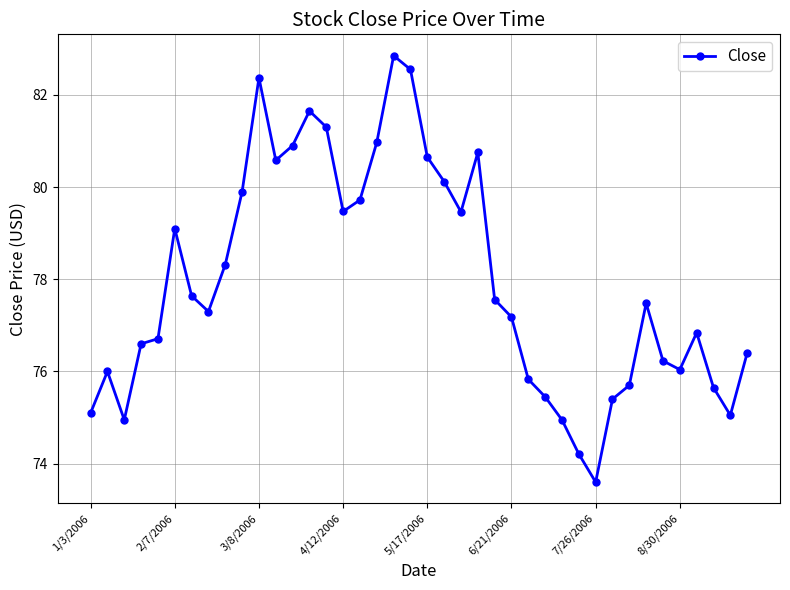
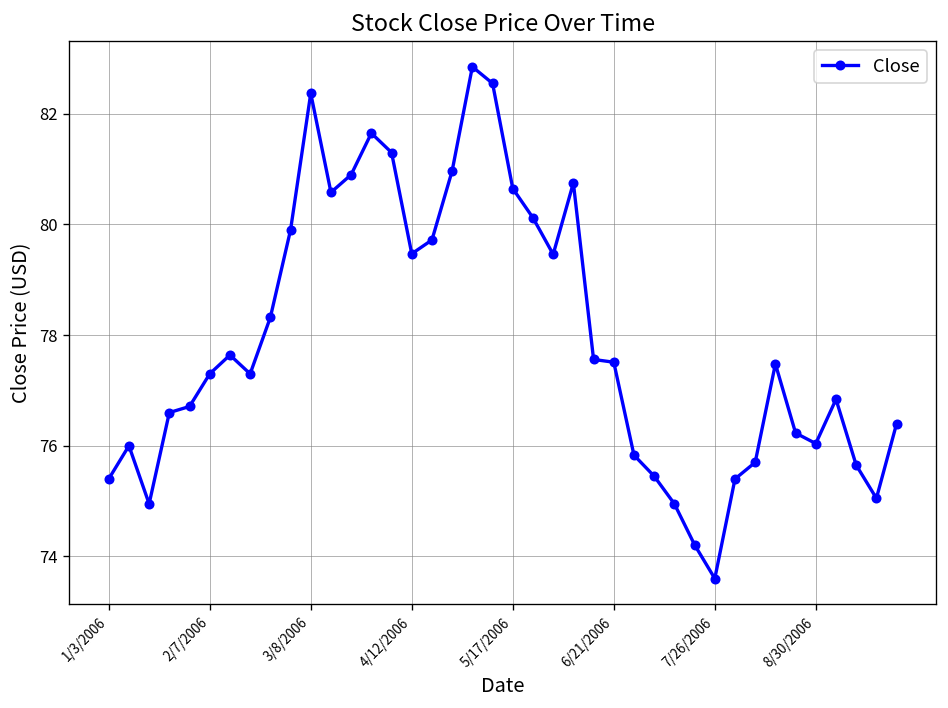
1/3/2006: 75.1 -> 75.4
2/7/2006: 79.1 -> 77.3
6/21/2006: 77.2 -> 77.5
